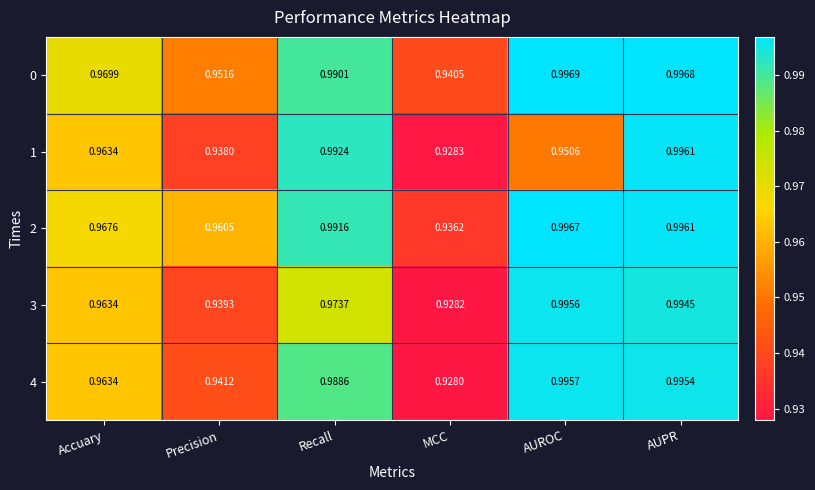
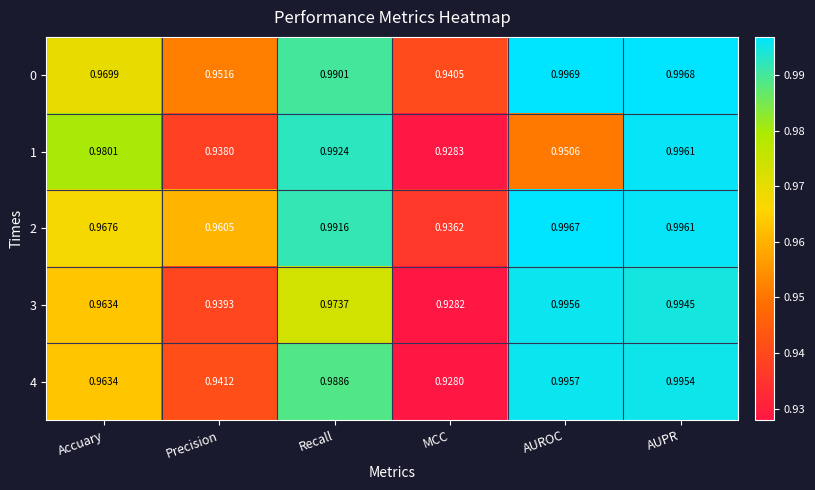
1, Accuary: 0.9634 -> 0.9801
